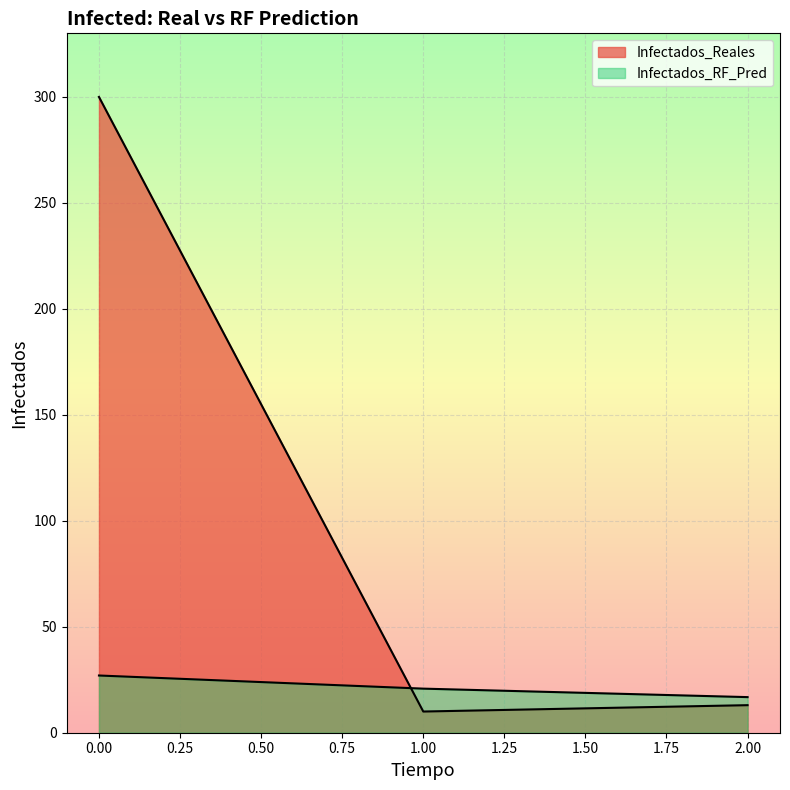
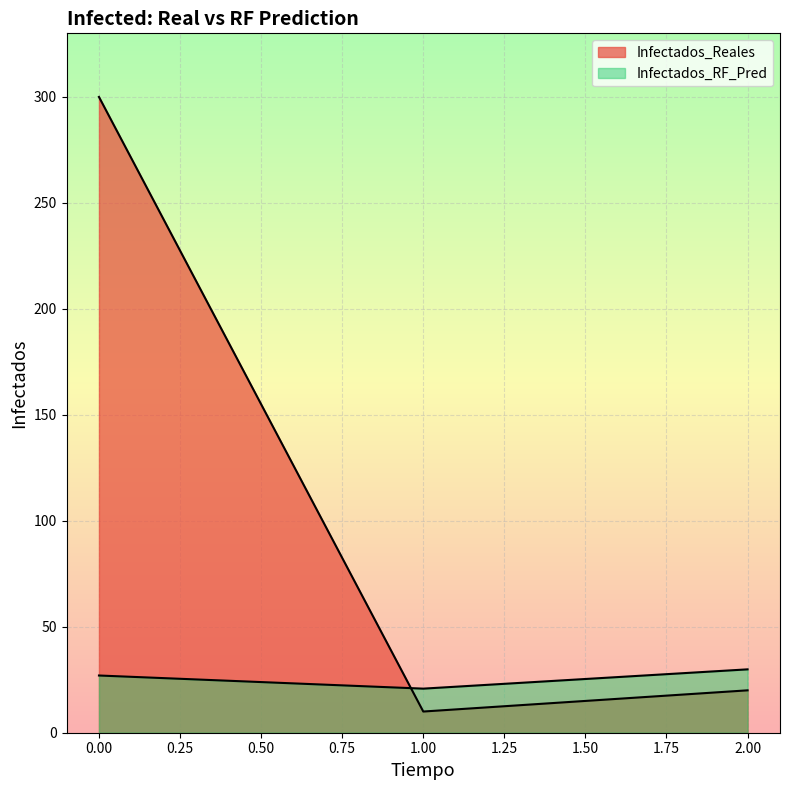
Infectados_Reales, 2.00: 13 -> 20
Infectados_RF_Pred, 2.00: 17 -> 30
